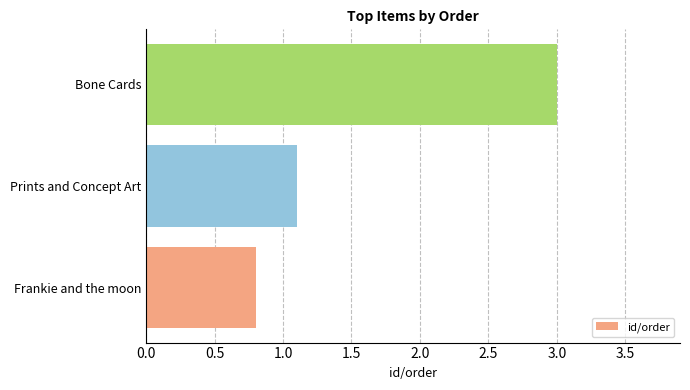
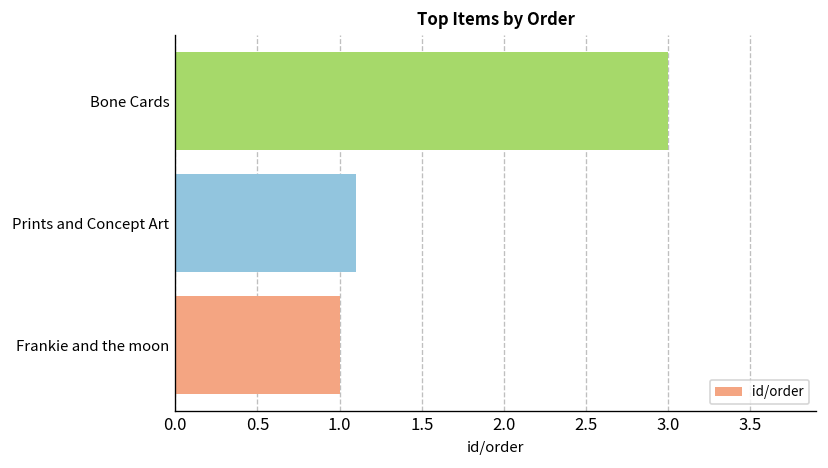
Frankie and the moon: 0.8 -> 1.0
